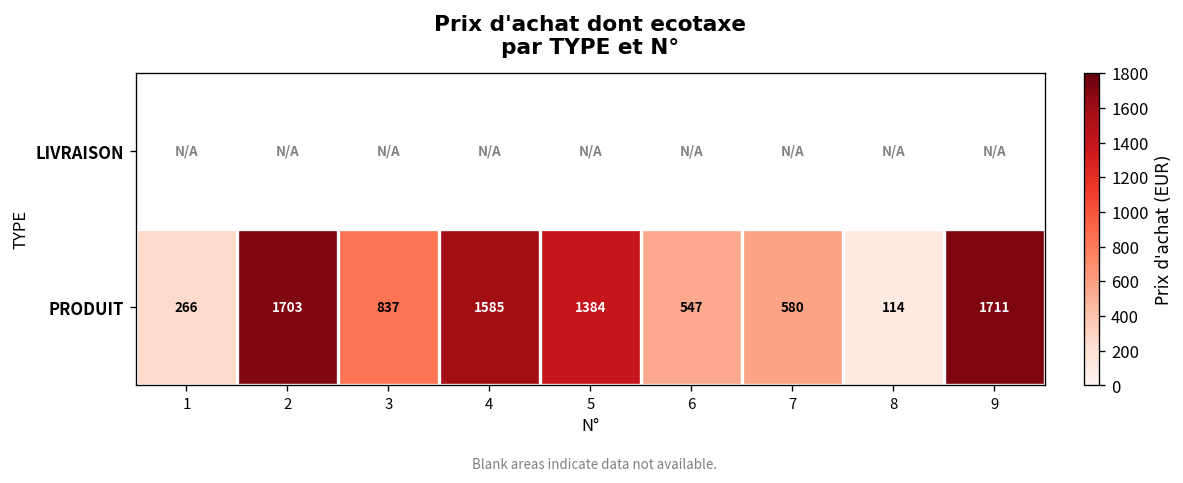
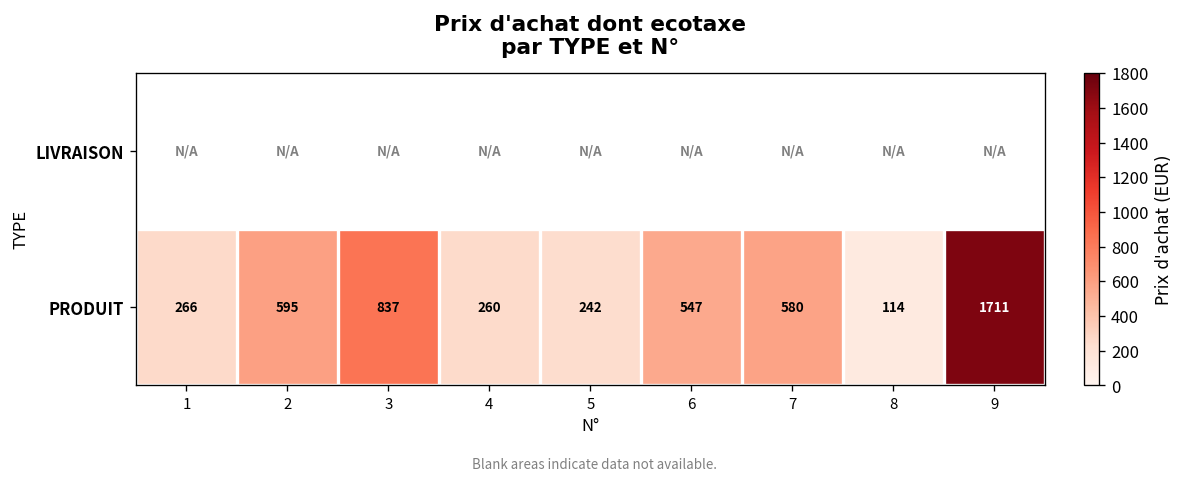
PRODUIT, 2: 1703 -> 595
PRODUIT, 4: 1585 -> 260
PRODUIT, 5: 1384 -> 242
